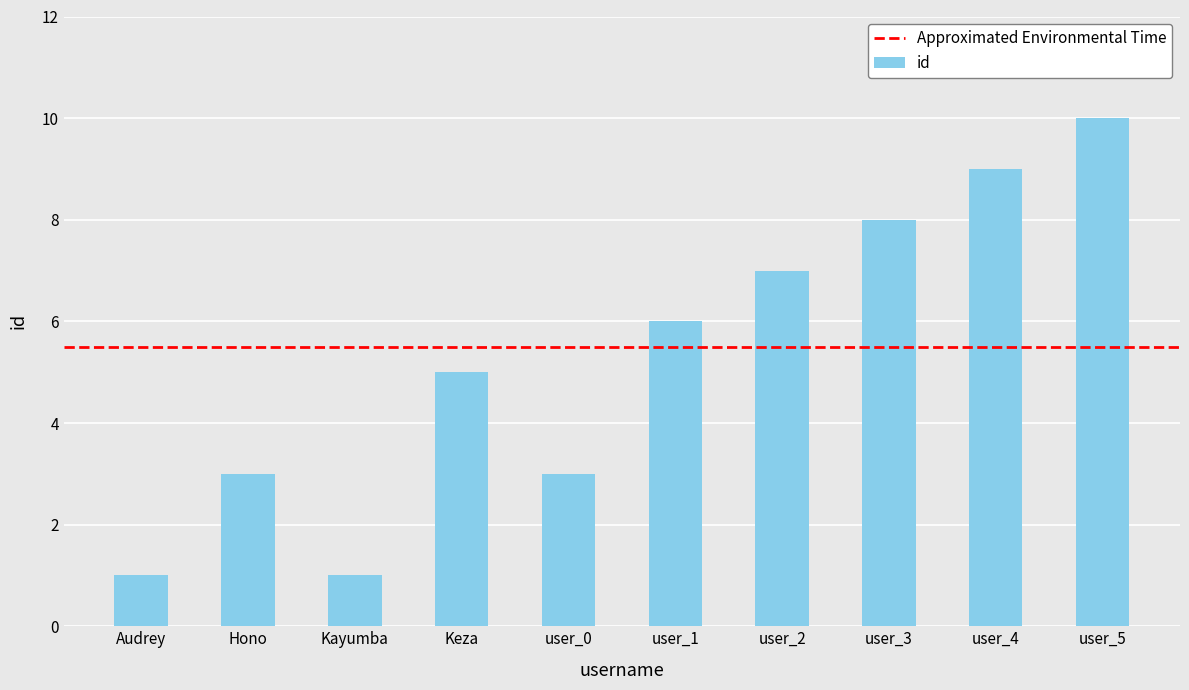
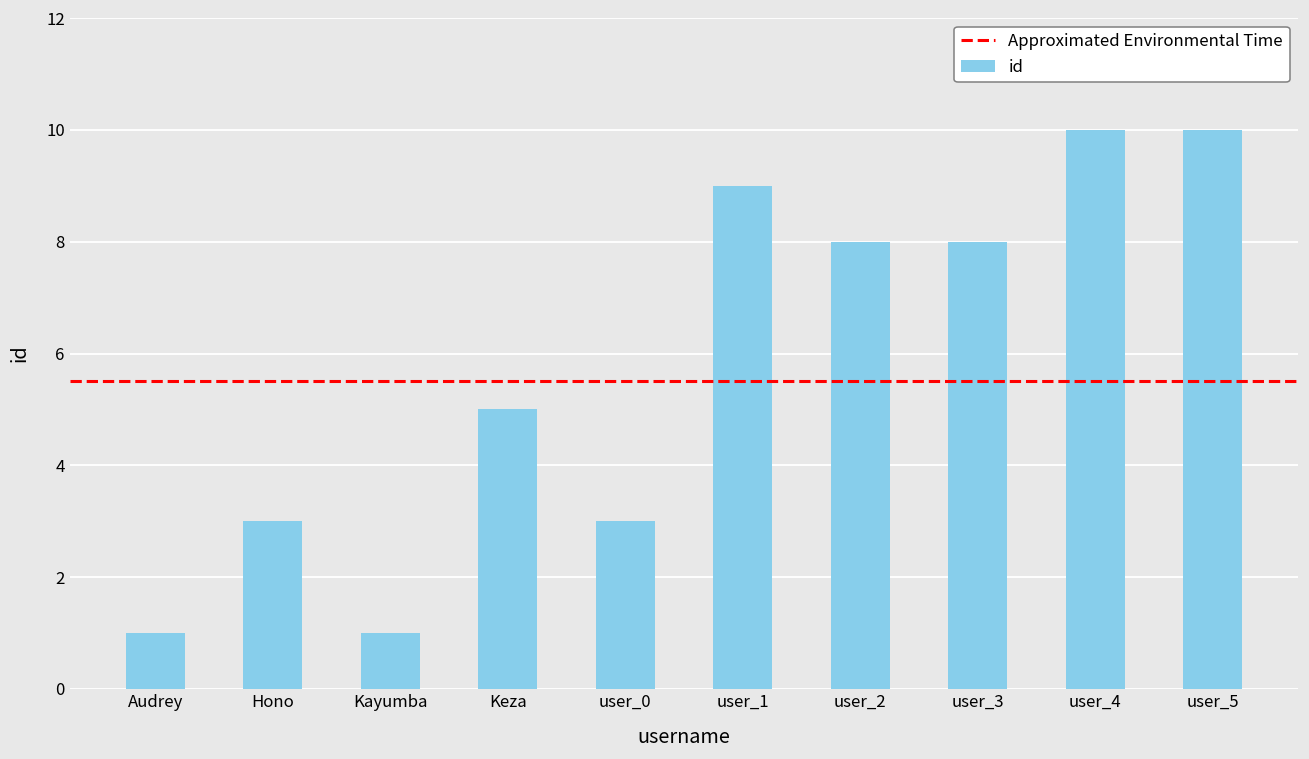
user_1: 6 -> 9
user_2: 7 -> 8
user_4: 9 -> 10
